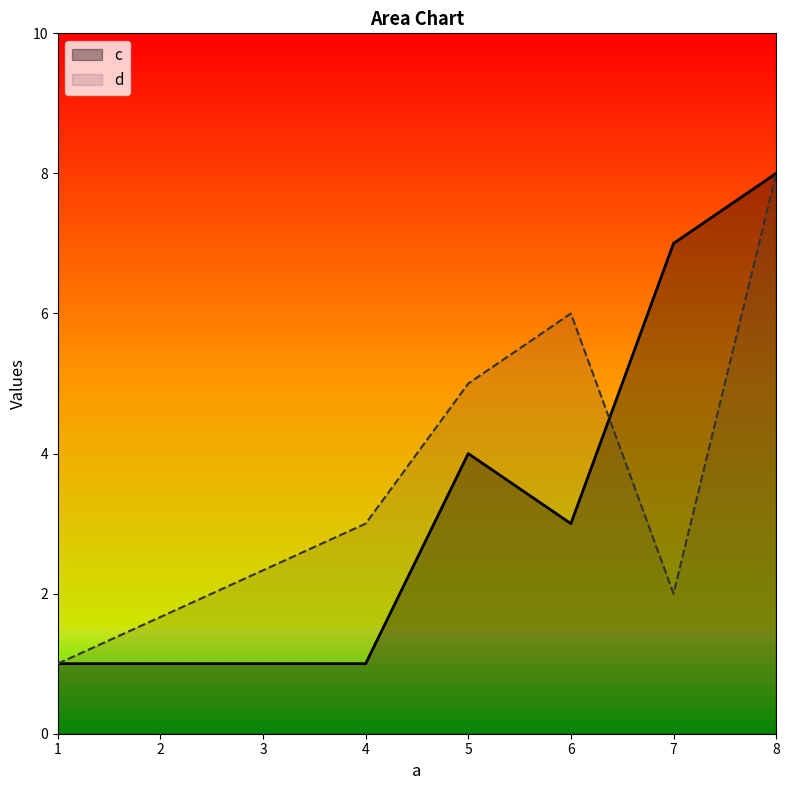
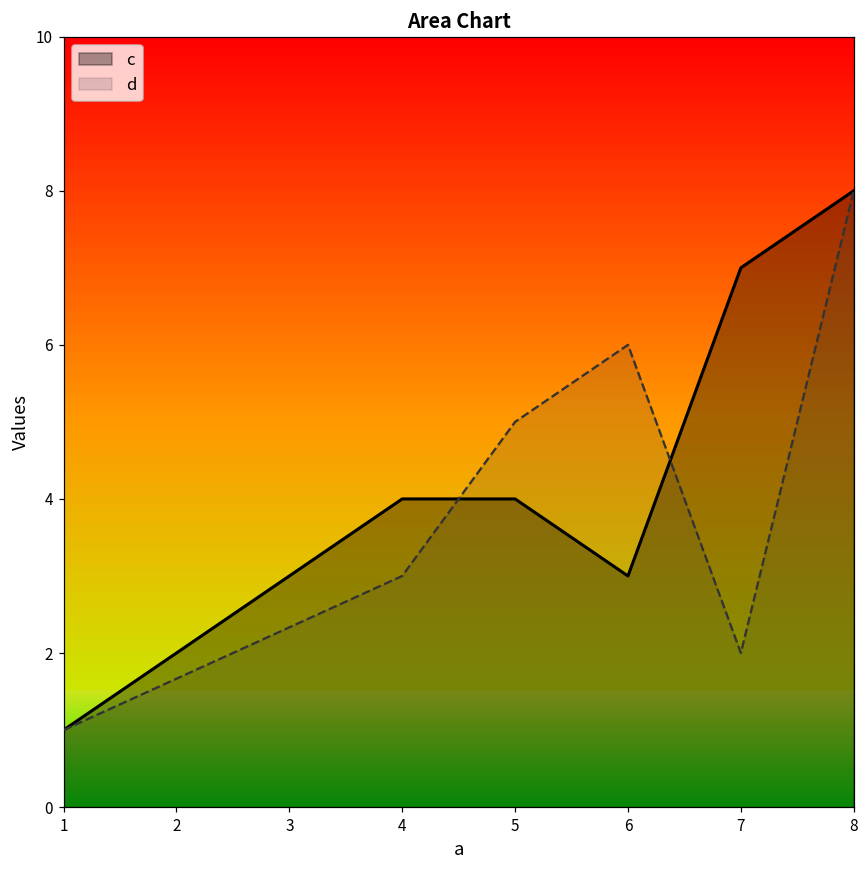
c, 4: 1 -> 4
